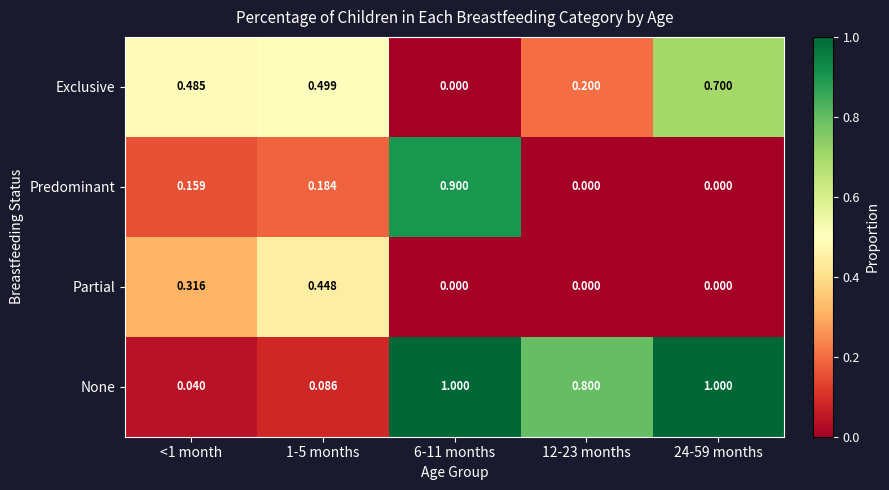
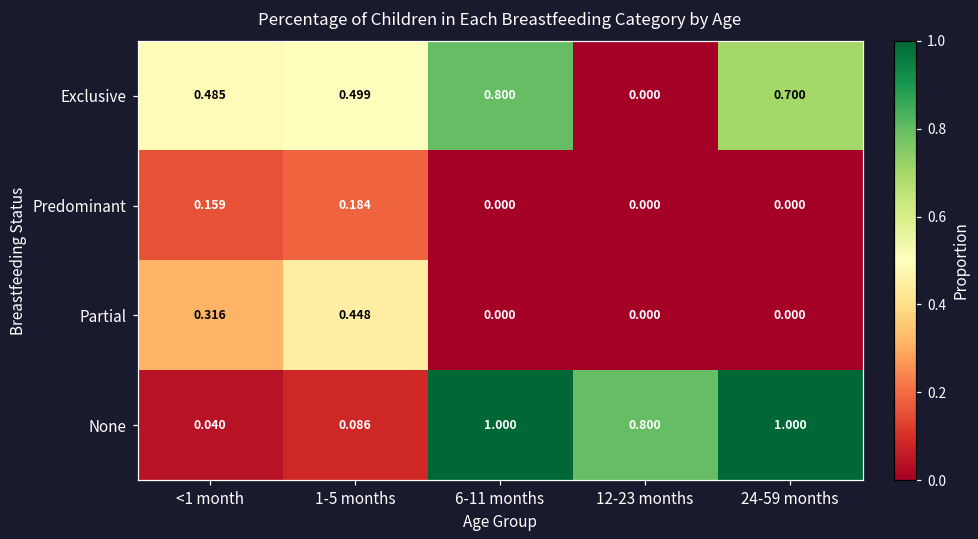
Exclusive, 6-11 months: 0.000 -> 0.800
Exclusive, 12-23 months: 0.200 -> 0.000
Predominant, 6-11 months: 0.900 -> 0.000
